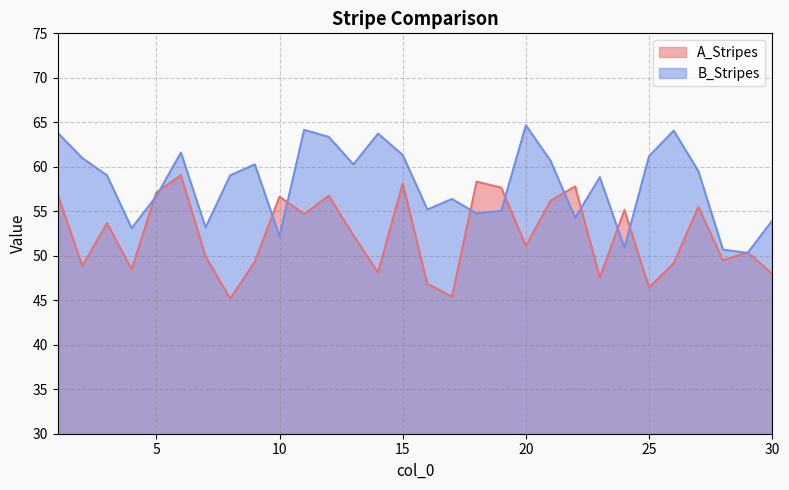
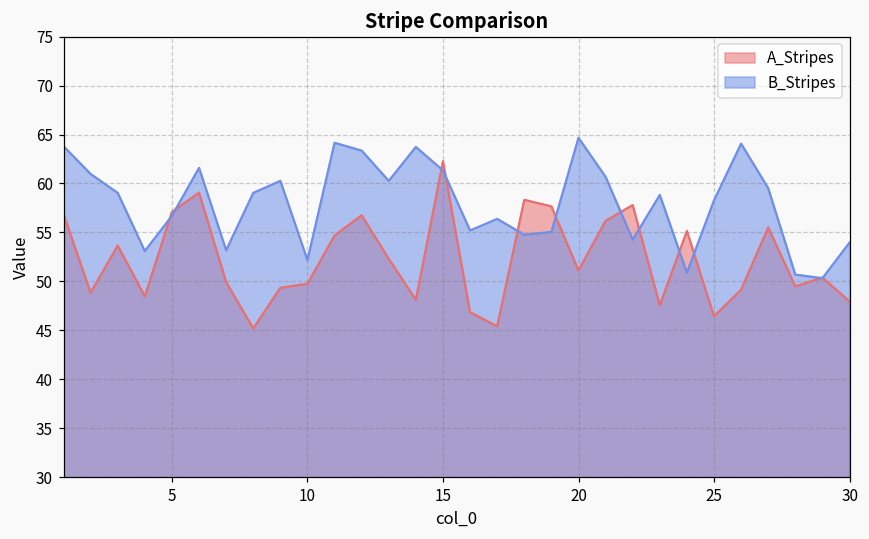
A_Stripes, 10: 57 -> 50
A_Stripes, 15: 58 -> 62
B_Stripes, 25: 61 -> 58
